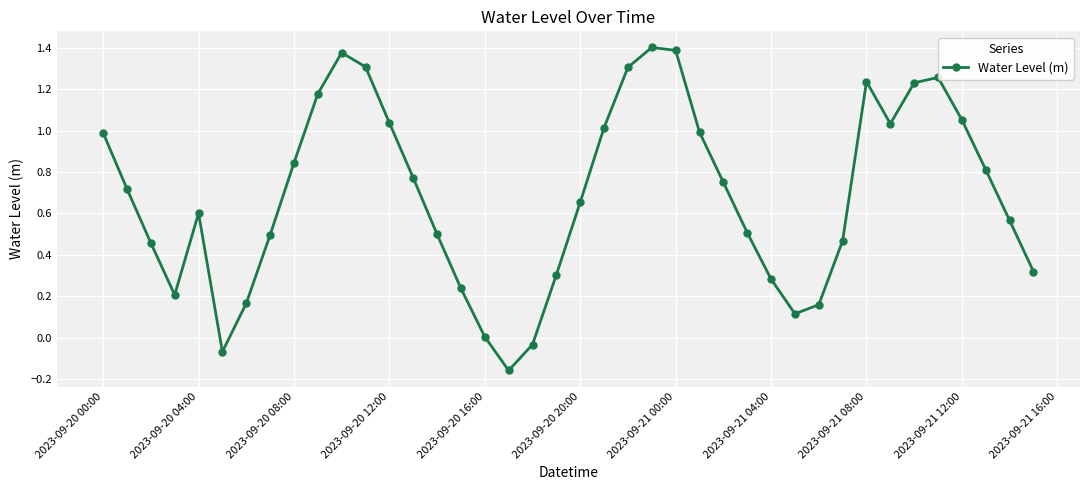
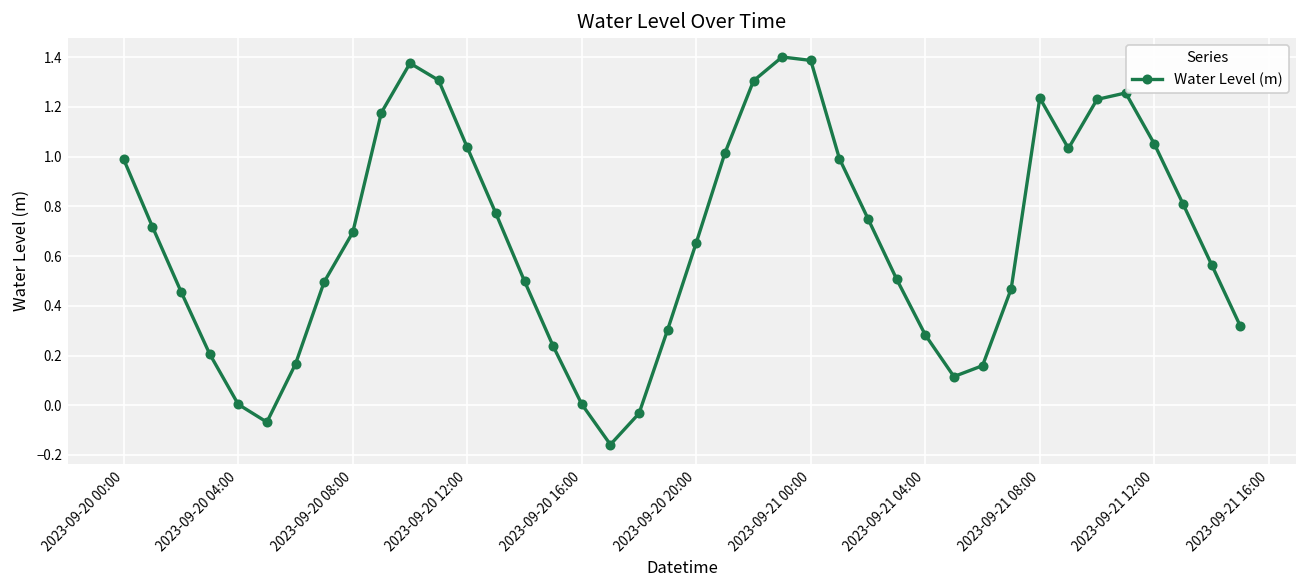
2023-09-20 04:00: 0.60 -> 0.00
2023-09-20 08:00: 0.84 -> 0.70
